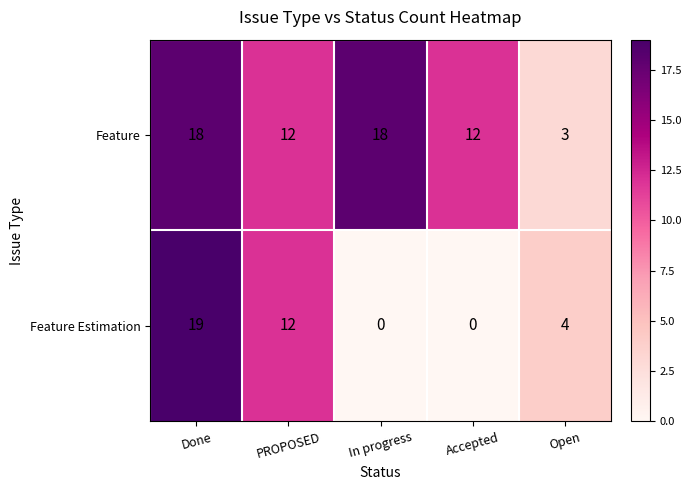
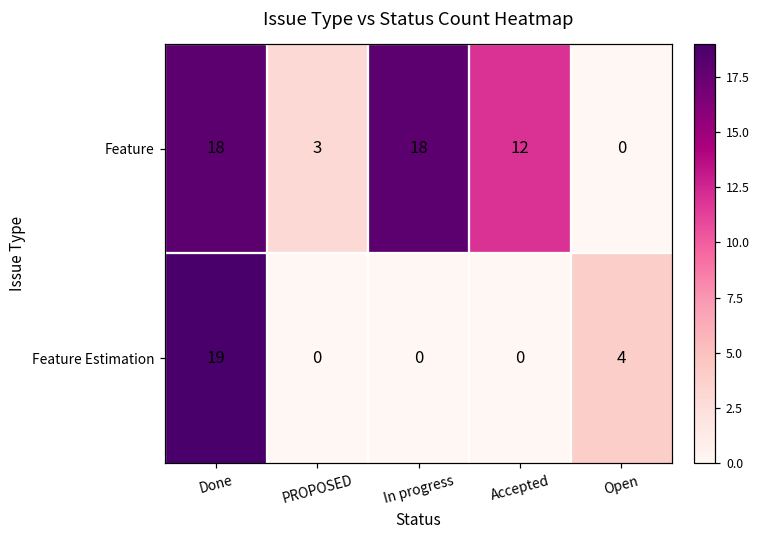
Feature, PROPOSED: 12 -> 3
Feature, Open: 3 -> 0
Feature Estimation, PROPOSED: 12 -> 0
